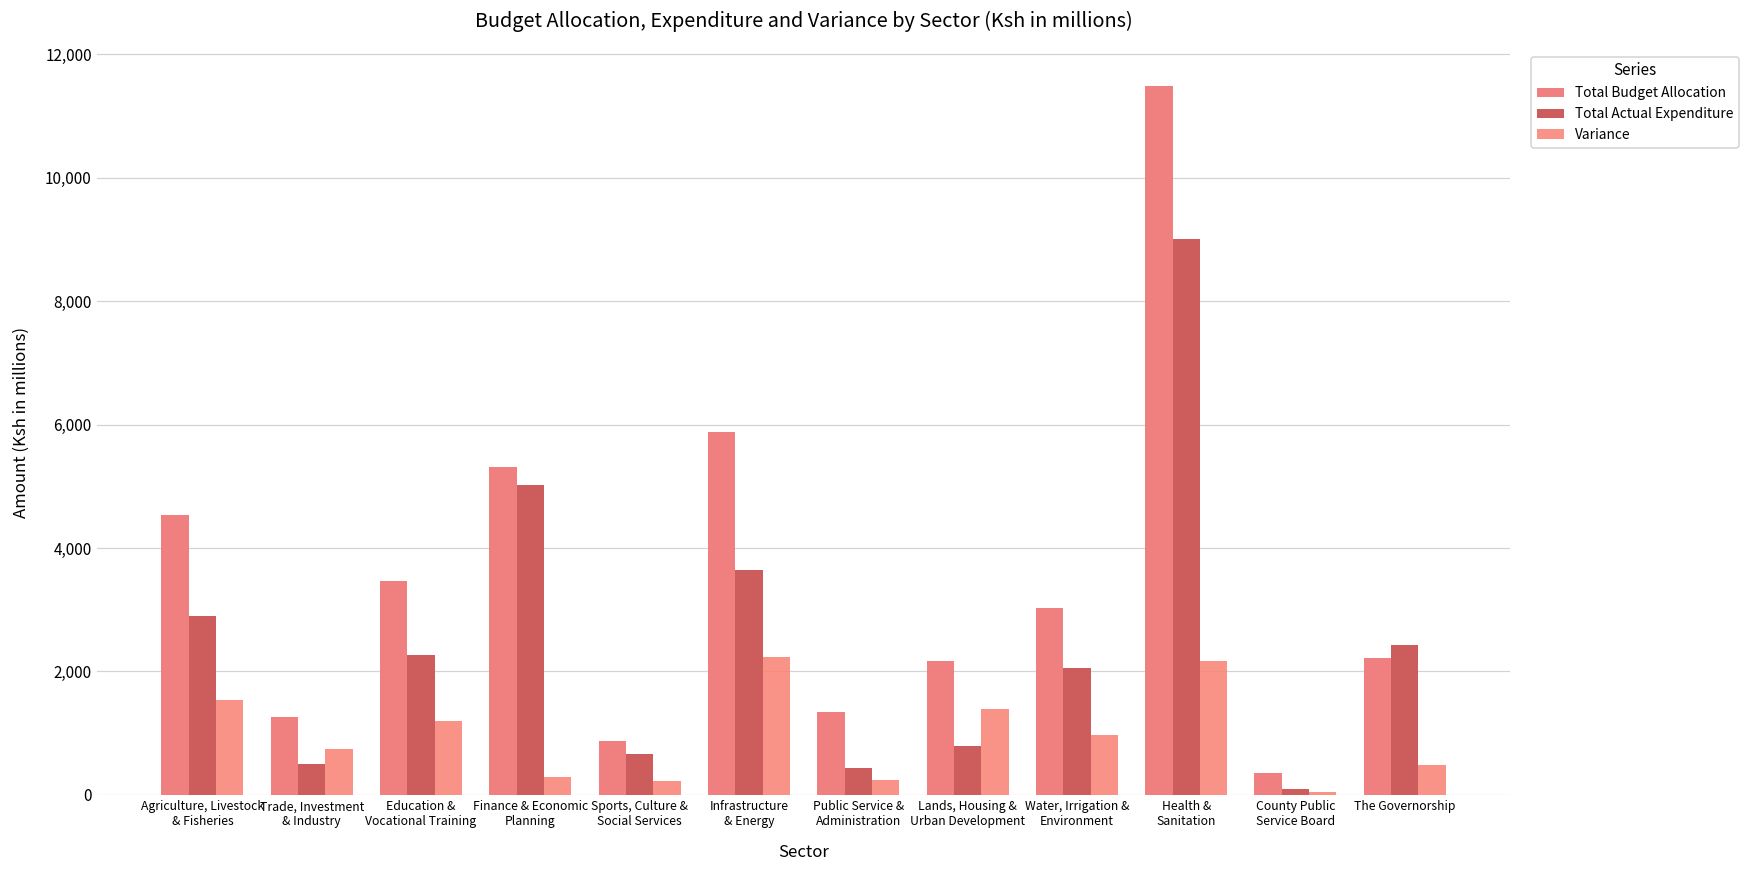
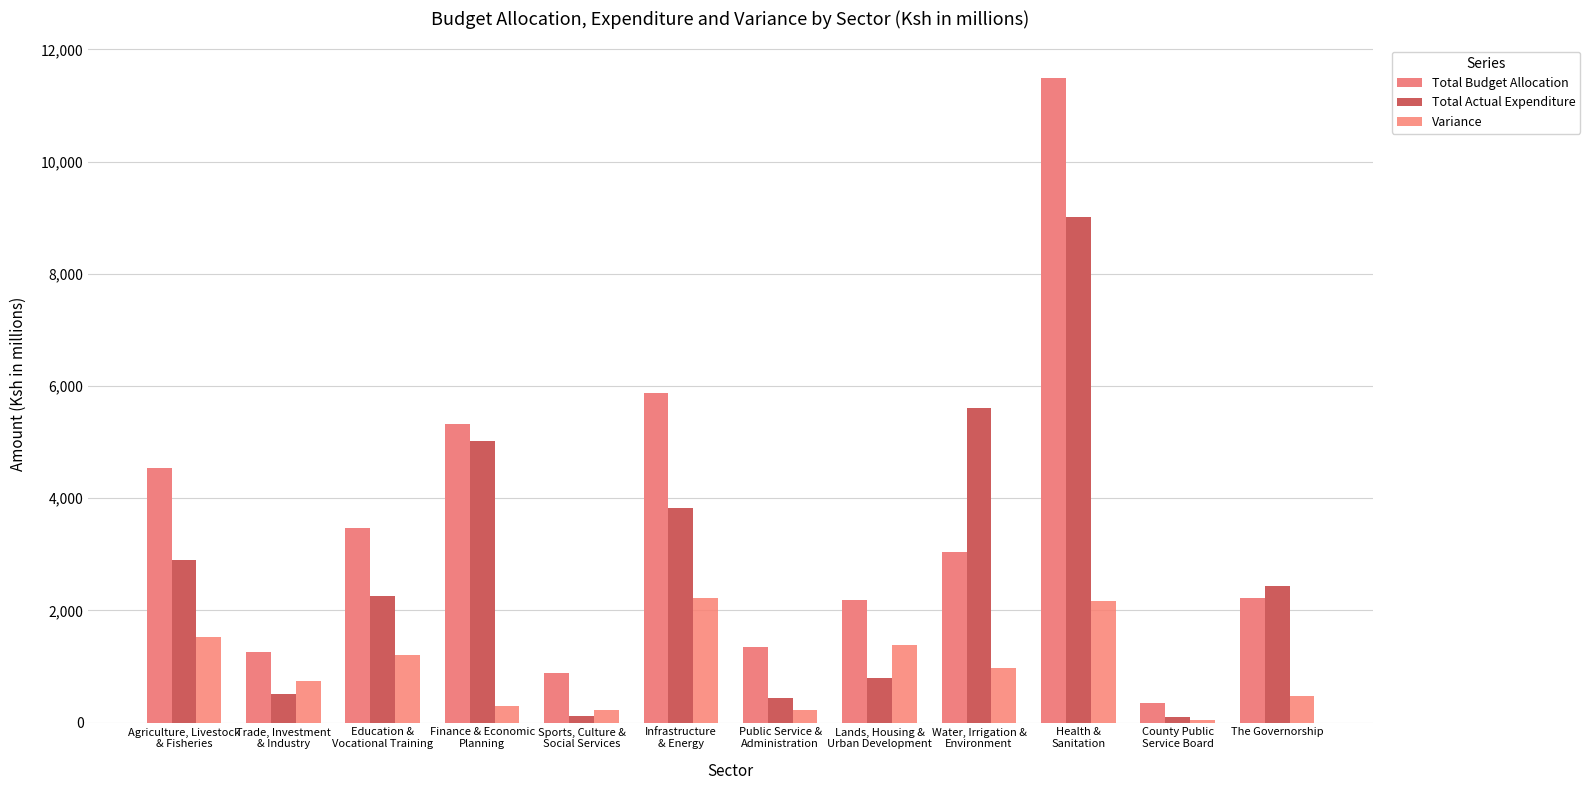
Total Actual Expenditure, Sports, Culture & Social Services: 700 -> 100
Total Actual Expenditure, Infrastructure & Energy: 3,600 -> 3,800
Total Actual Expenditure, Water, Irrigation & Environment: 2,100 -> 5,600
